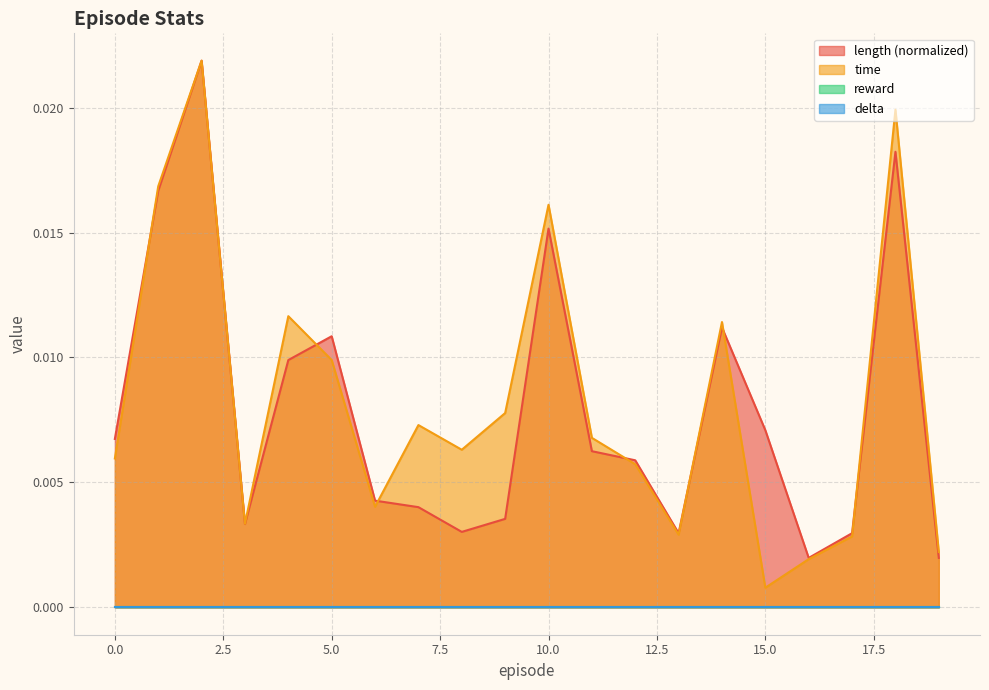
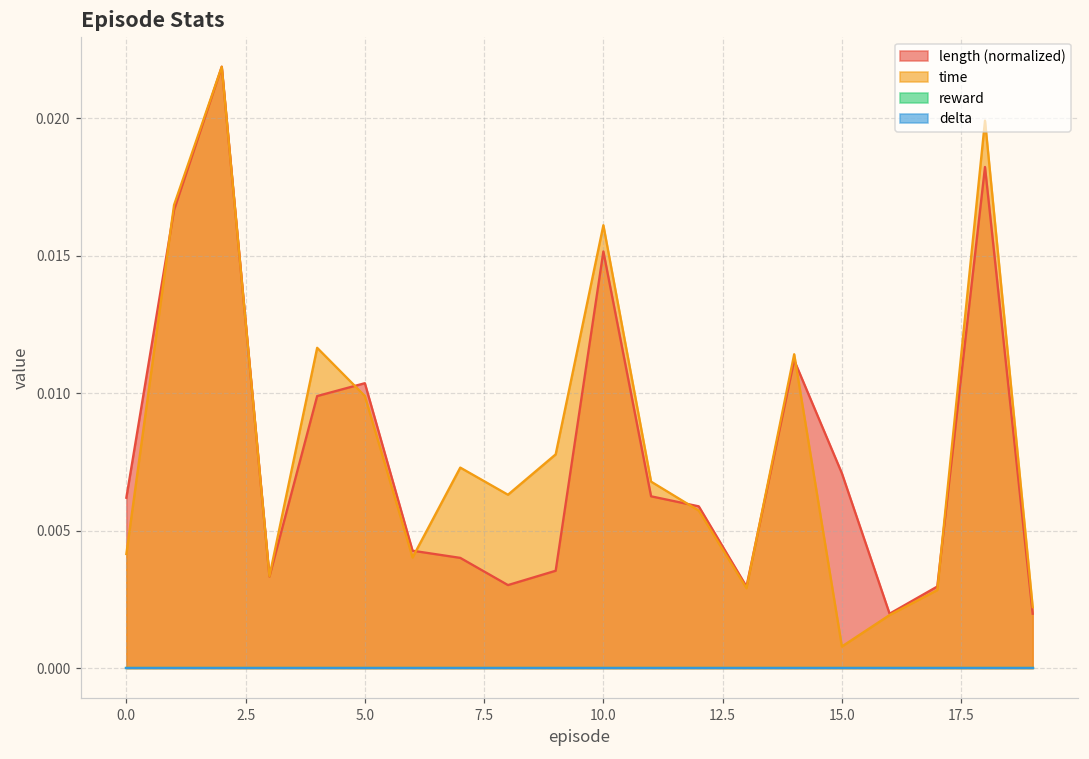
length (normalized), 0.0: 0.0067 -> 0.0062
time, 0.0: 0.0060 -> 0.0042
length (normalized), 5.0: 0.0109 -> 0.0104
